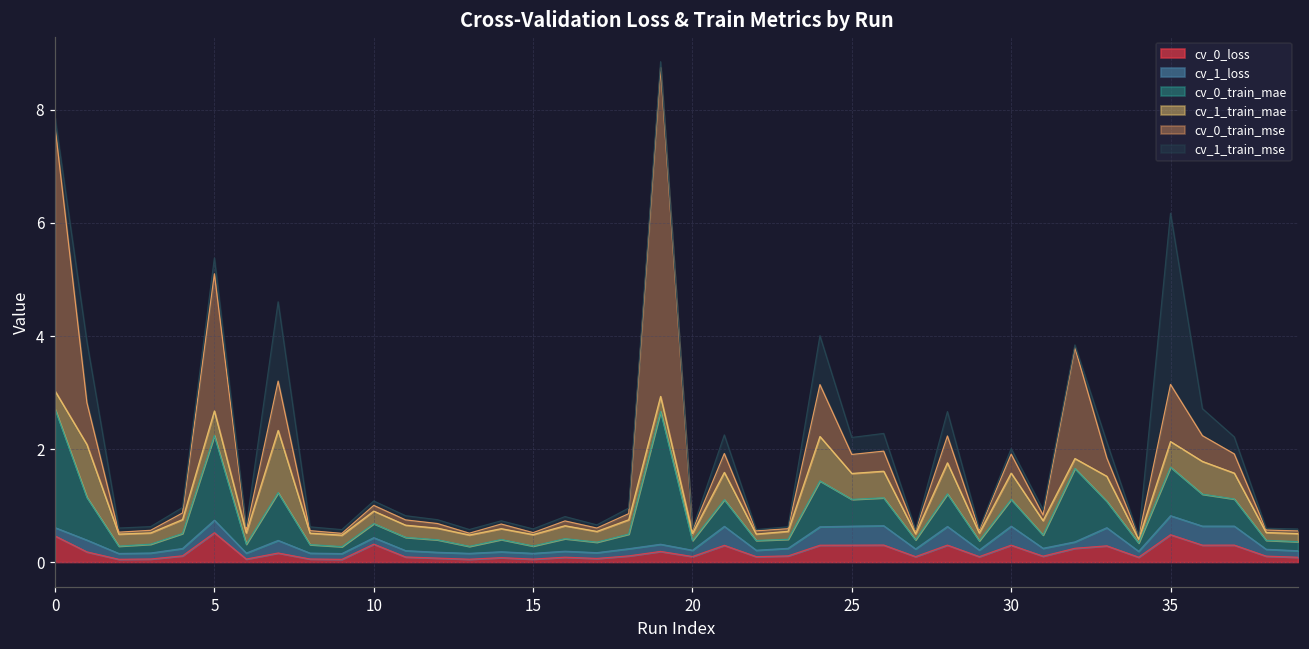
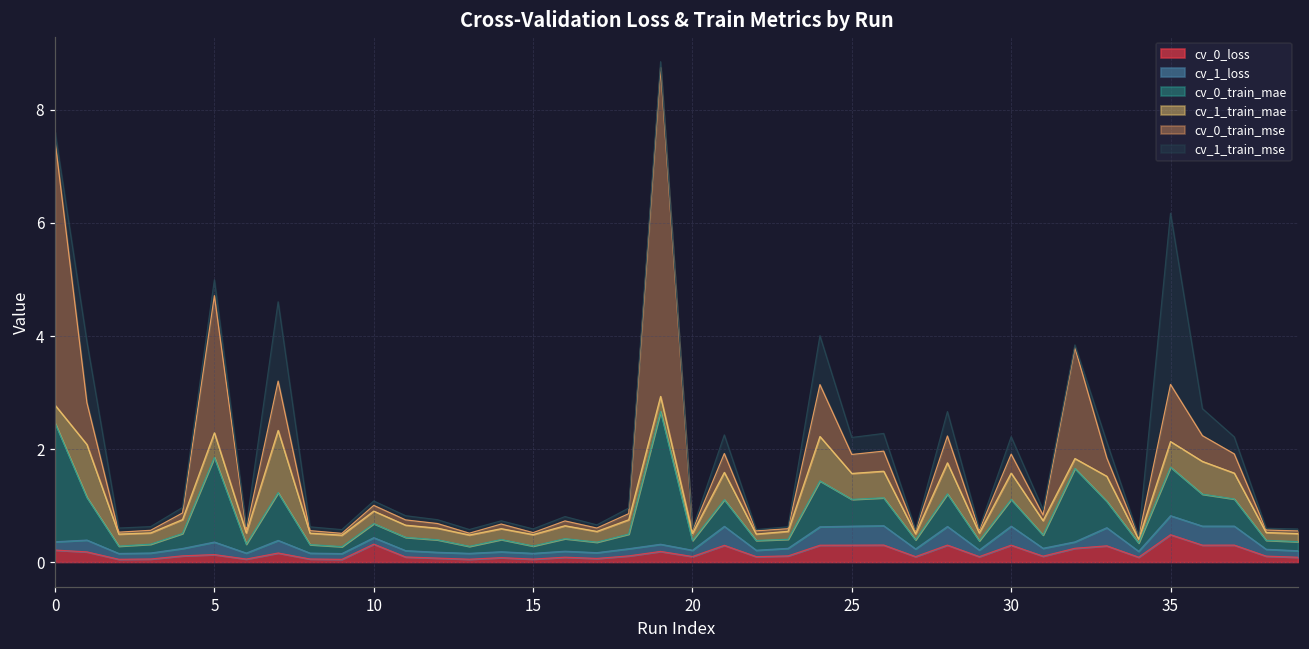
cv_0_loss, 0: 0.5 -> 0.2
cv_0_loss, 5: 0.5 -> 0.1
cv_1_train_mse, 30: 0.1 -> 0.3
